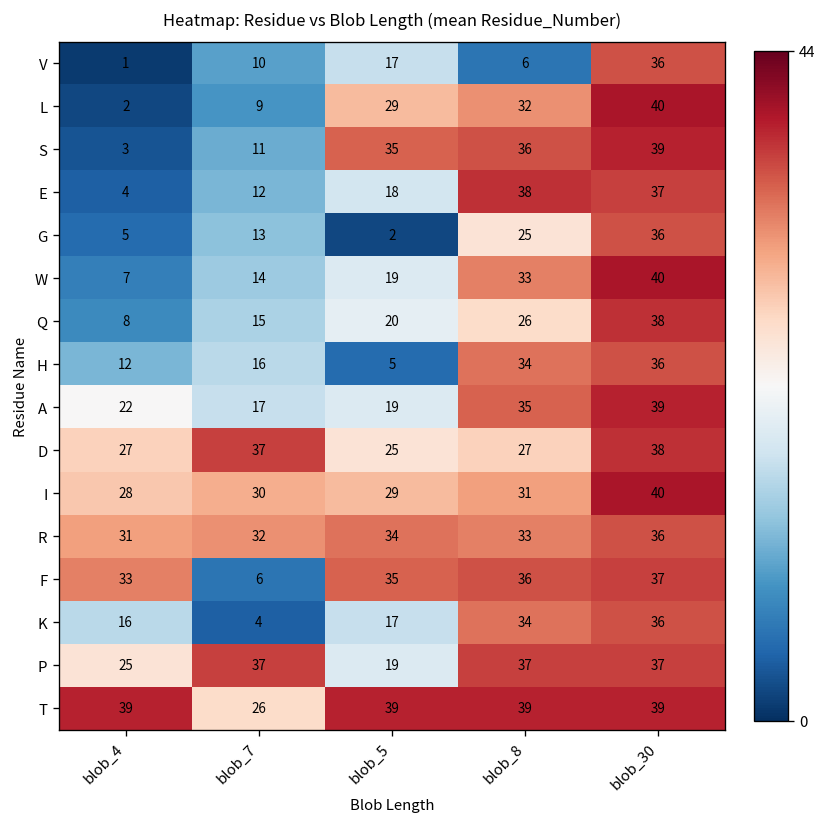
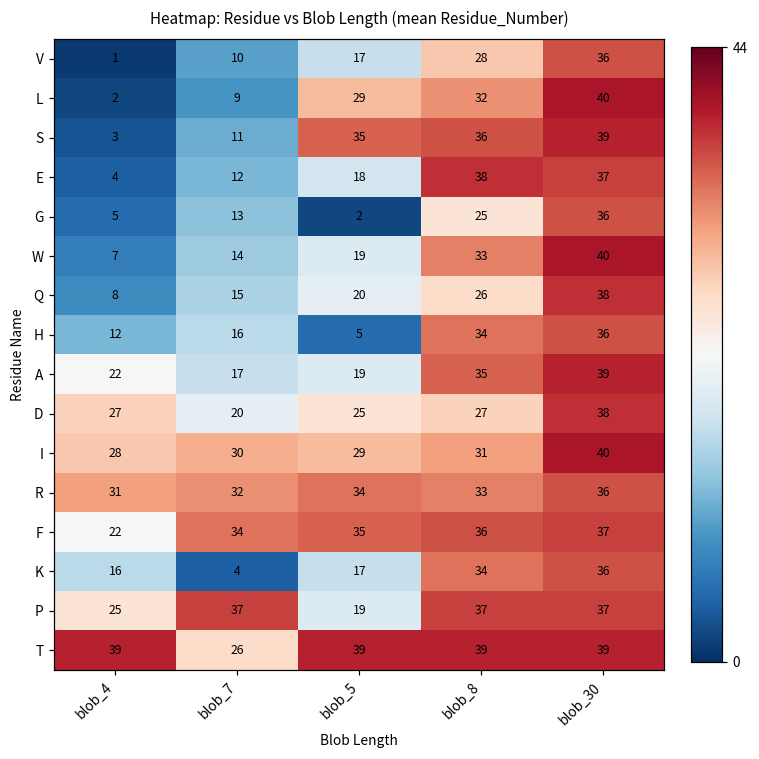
V, blob_8: 6 -> 28
D, blob_7: 37 -> 20
F, blob_4: 33 -> 22
F, blob_7: 6 -> 34
